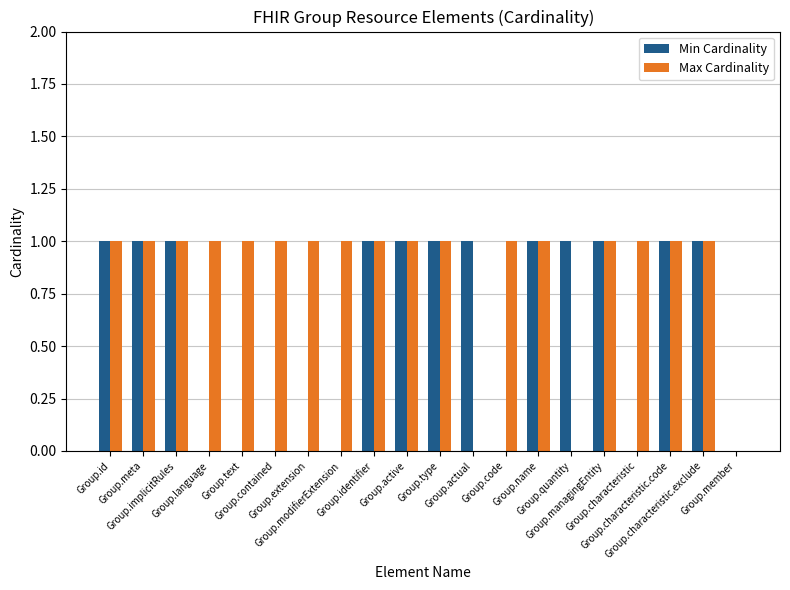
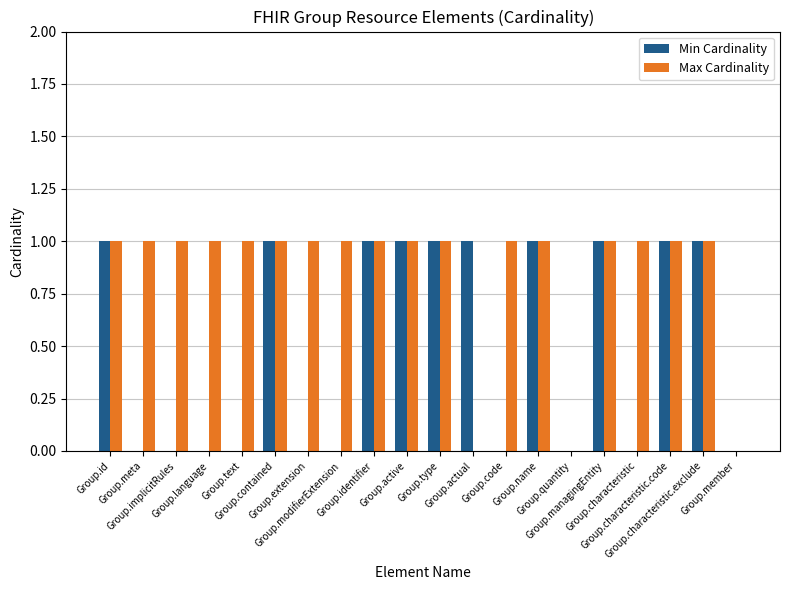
Min Cardinality, Group.meta: 1 -> 0
Min Cardinality, Group.implicitRules: 1 -> 0
Min Cardinality, Group.contained: 0 -> 1
Min Cardinality, Group.quantity: 1 -> 0
